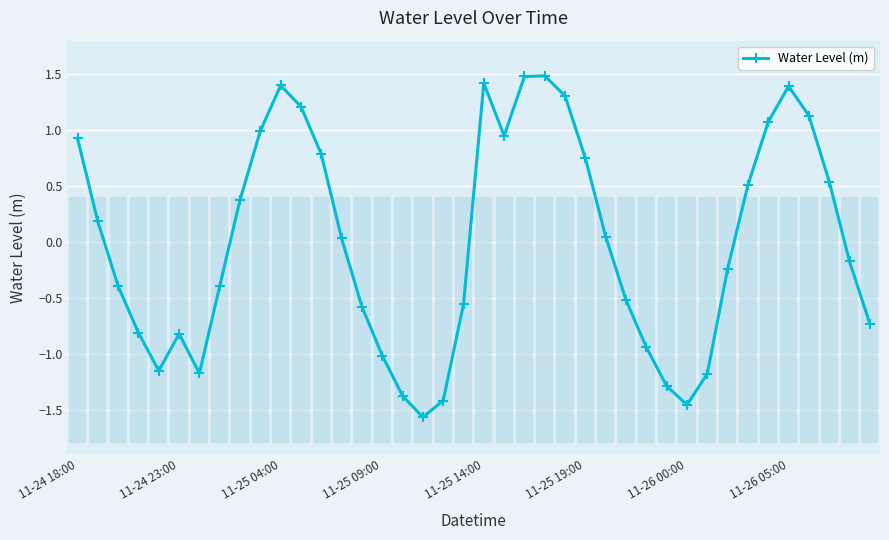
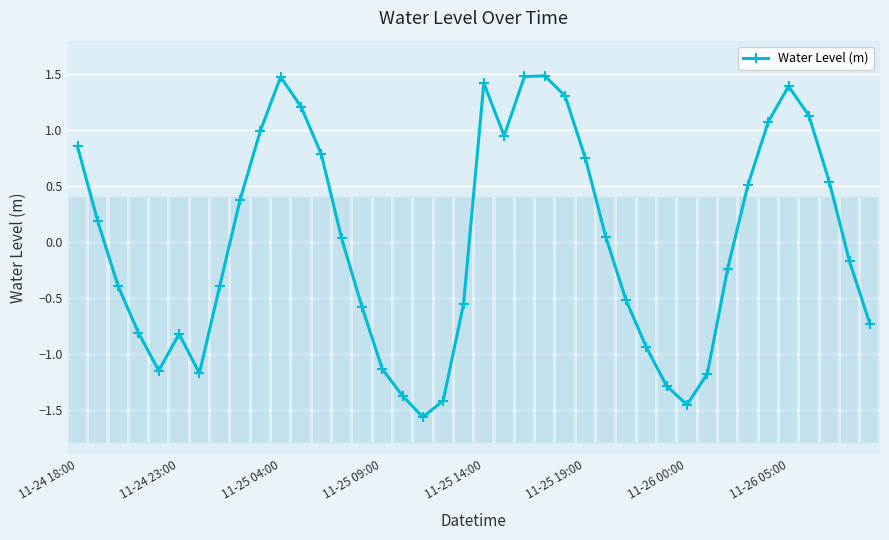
Water Level (m), 11-24 18:00: 0.93 -> 0.85
Water Level (m), 11-25 04:00: 1.40 -> 1.48
Water Level (m), 11-25 09:00: -1.02 -> -1.14
